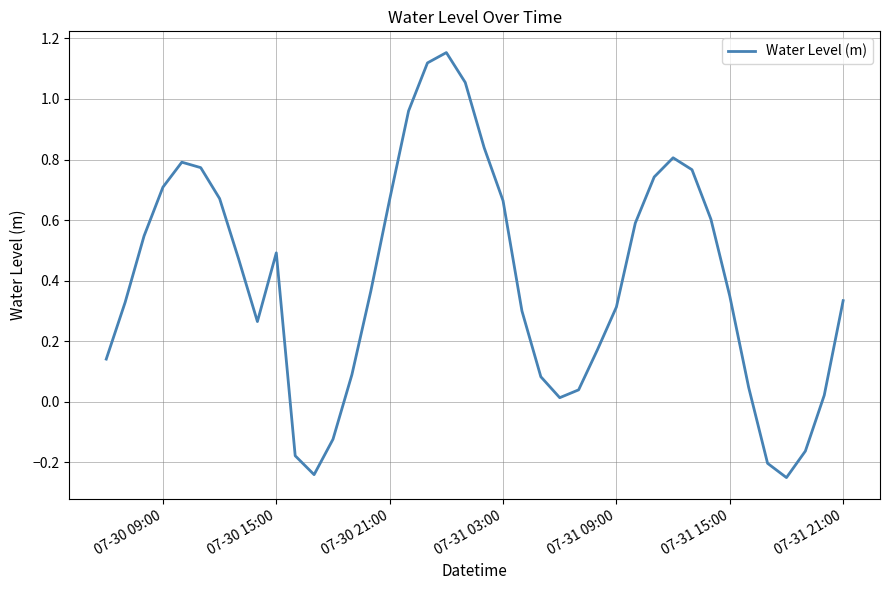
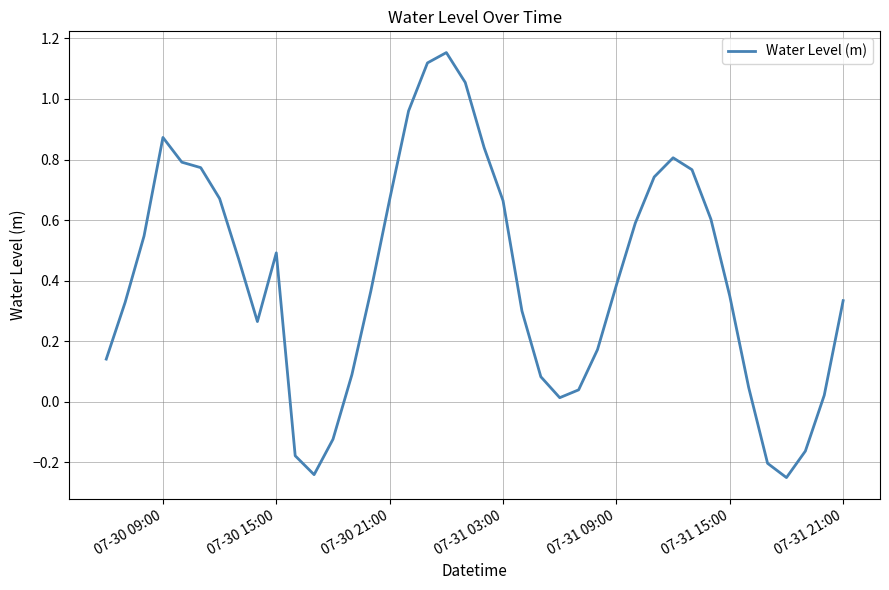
07-30 09:00: 0.71 -> 0.87
07-31 09:00: 0.31 -> 0.39
